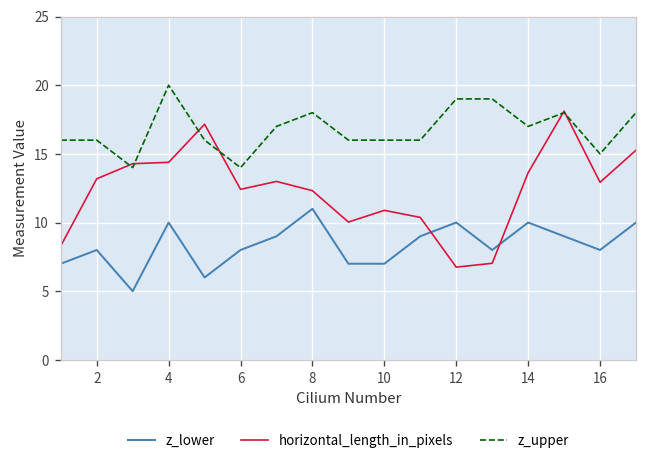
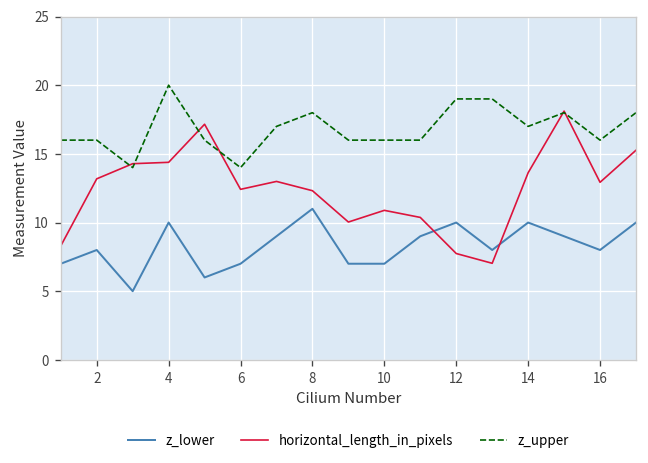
z_lower, 6: 8 -> 7
horizontal_length_in_pixels, 12: 6.8 -> 7.7
z_upper, 16: 15 -> 16
